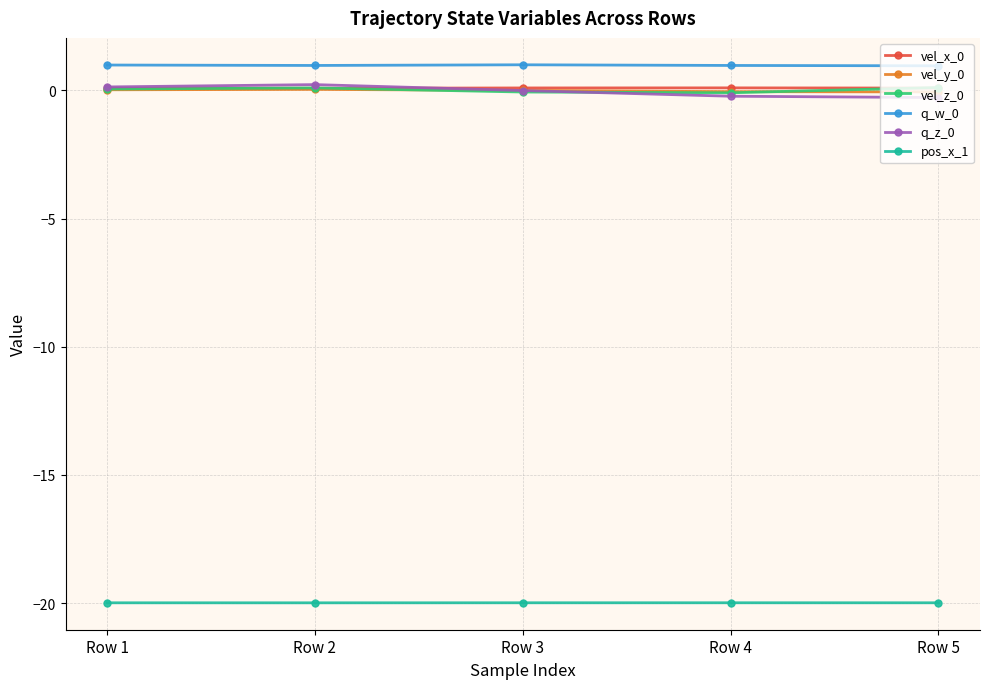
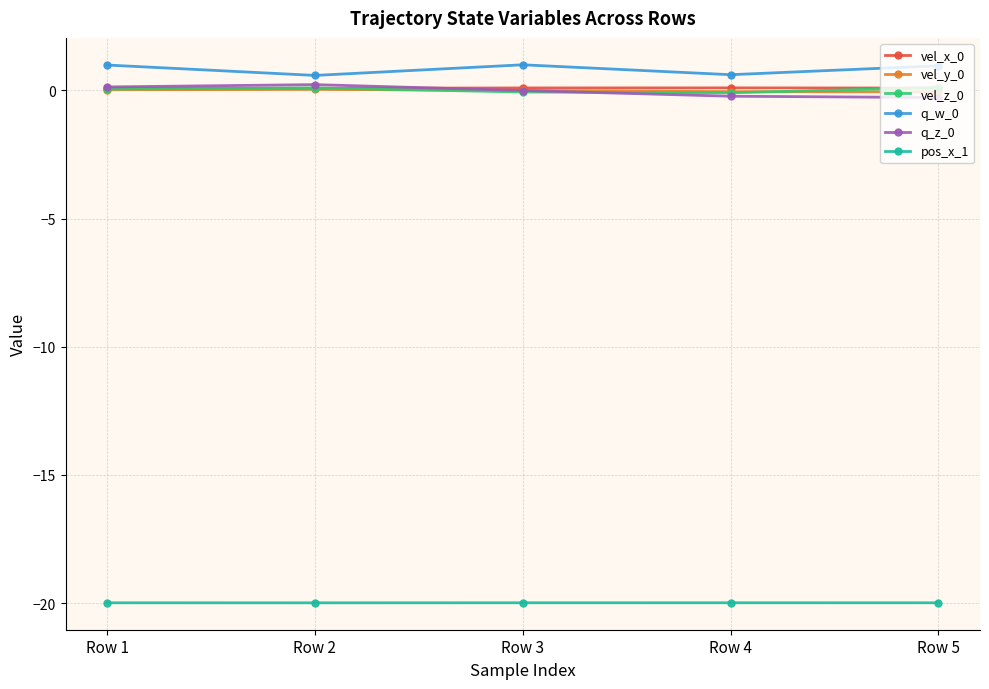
q_w_0, Row 2: 1.0 -> 0.6
q_w_0, Row 4: 1.0 -> 0.6
